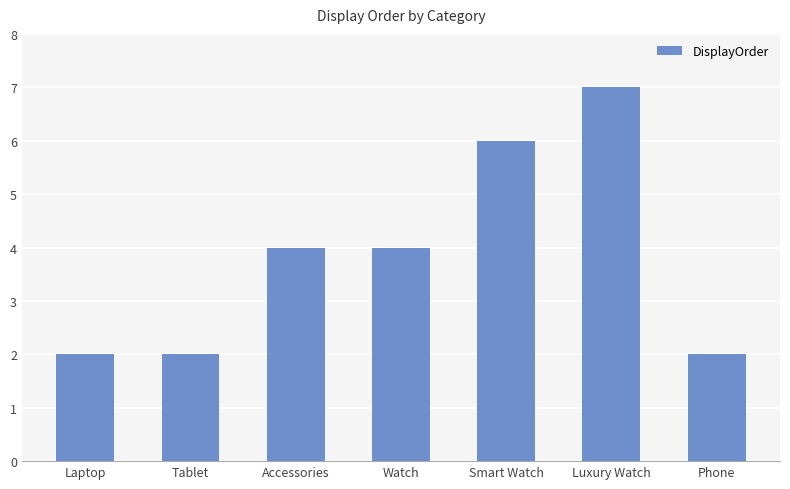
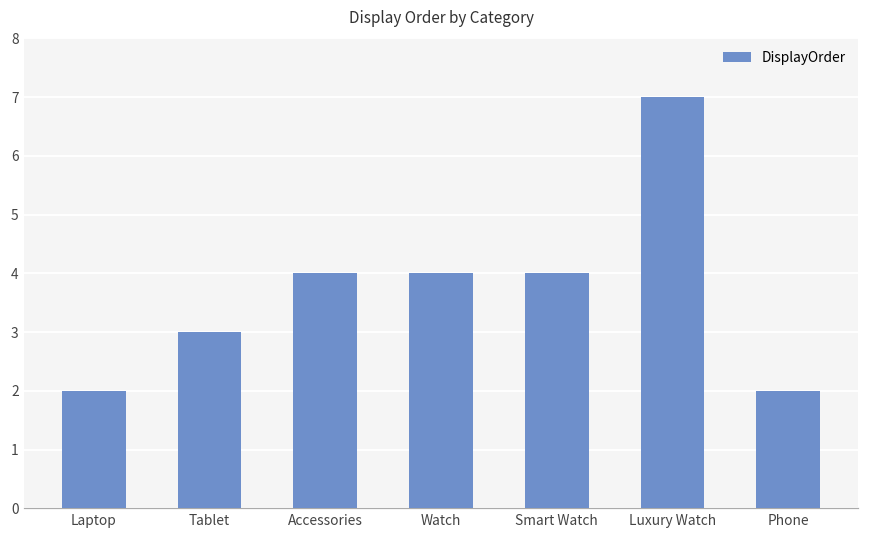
Tablet: 2 -> 3
Smart Watch: 6 -> 4
